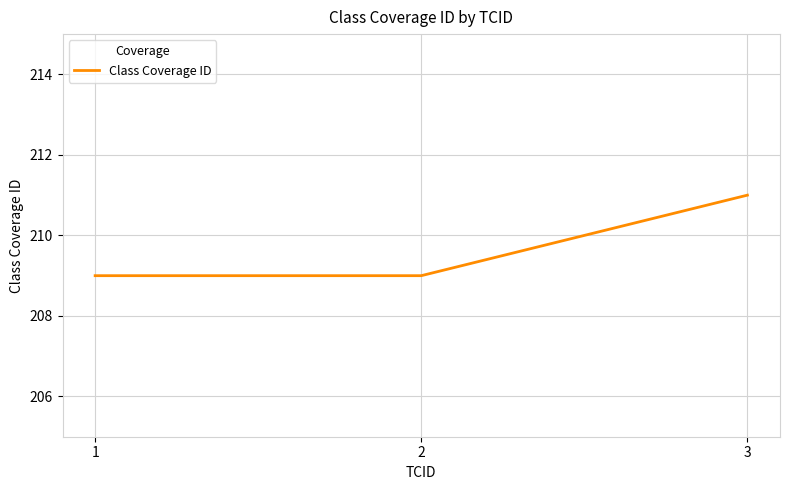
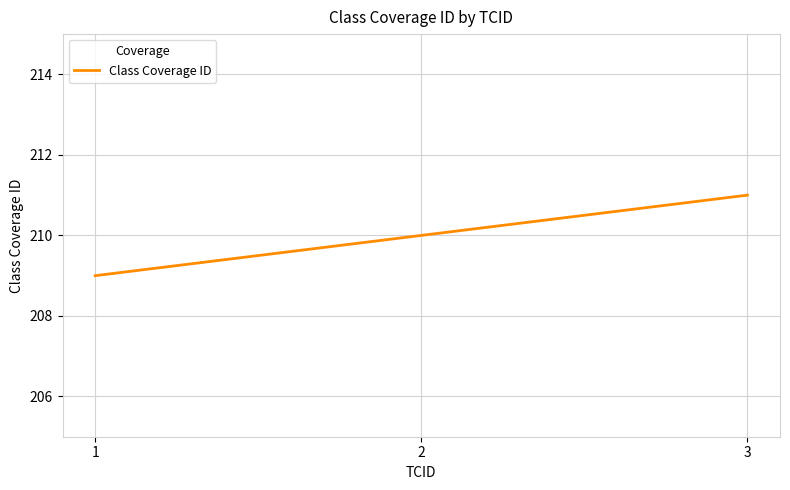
2: 209 -> 210
